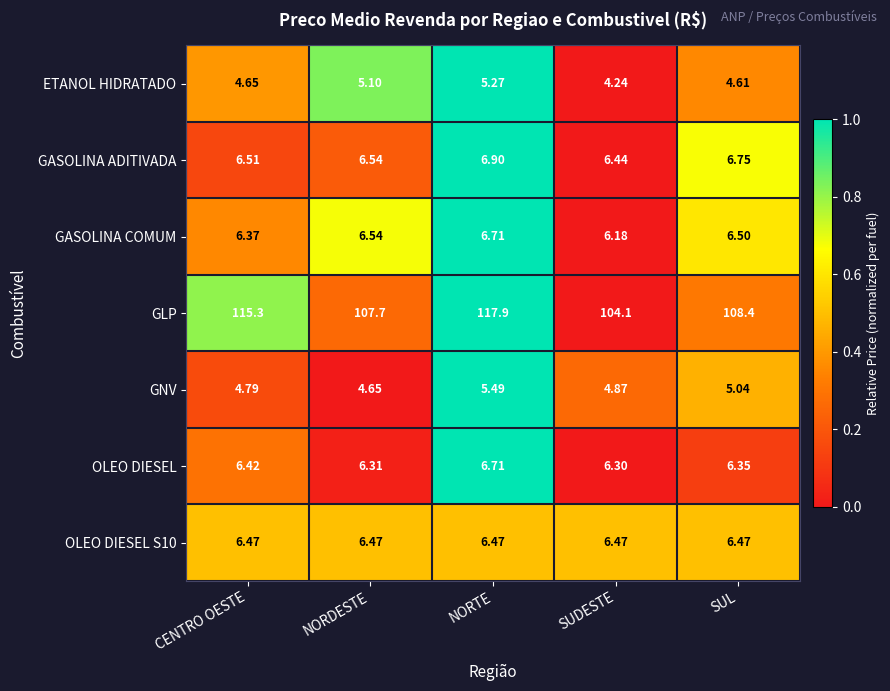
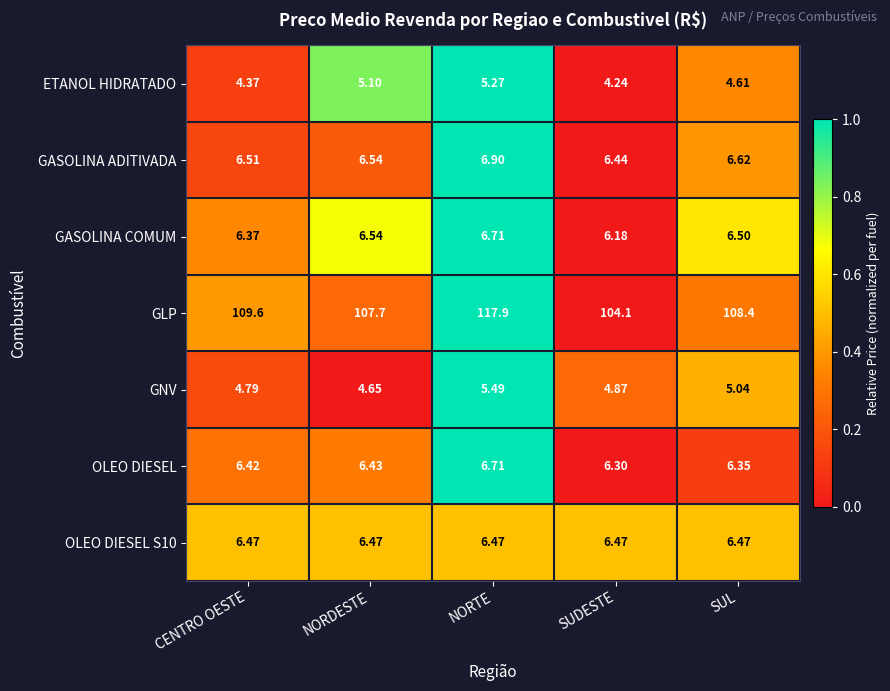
ETANOL HIDRATADO, CENTRO OESTE: 4.65 -> 4.37
GASOLINA ADITIVADA, SUL: 6.75 -> 6.62
GLP, CENTRO OESTE: 115.3 -> 109.6
OLEO DIESEL, NORDESTE: 6.31 -> 6.43
